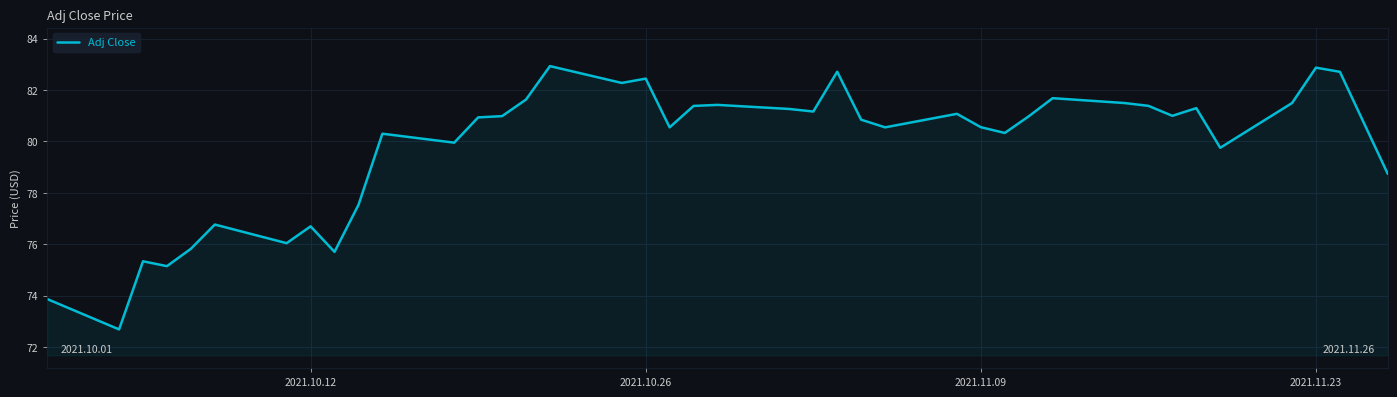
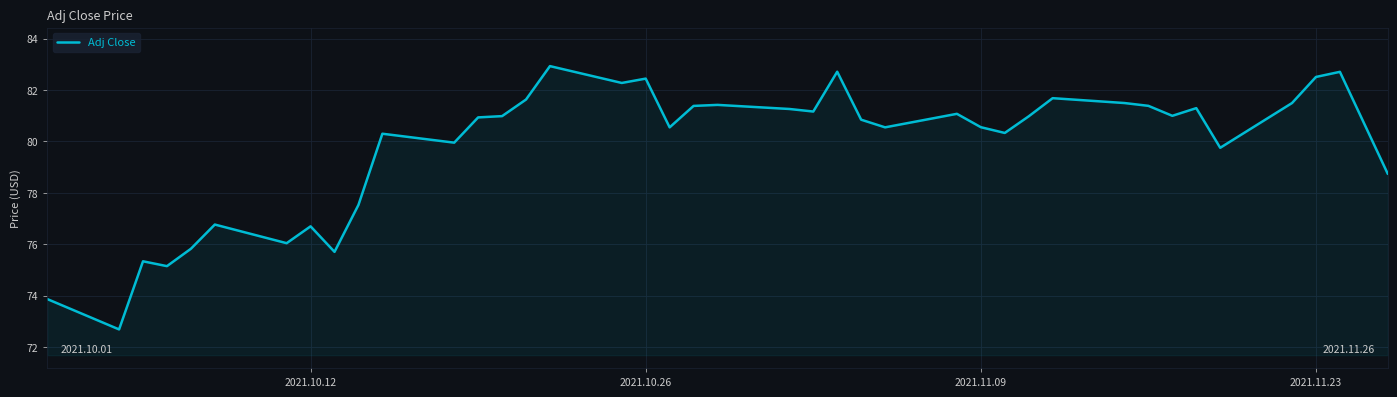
2021.11.23: 82.9 -> 82.5
